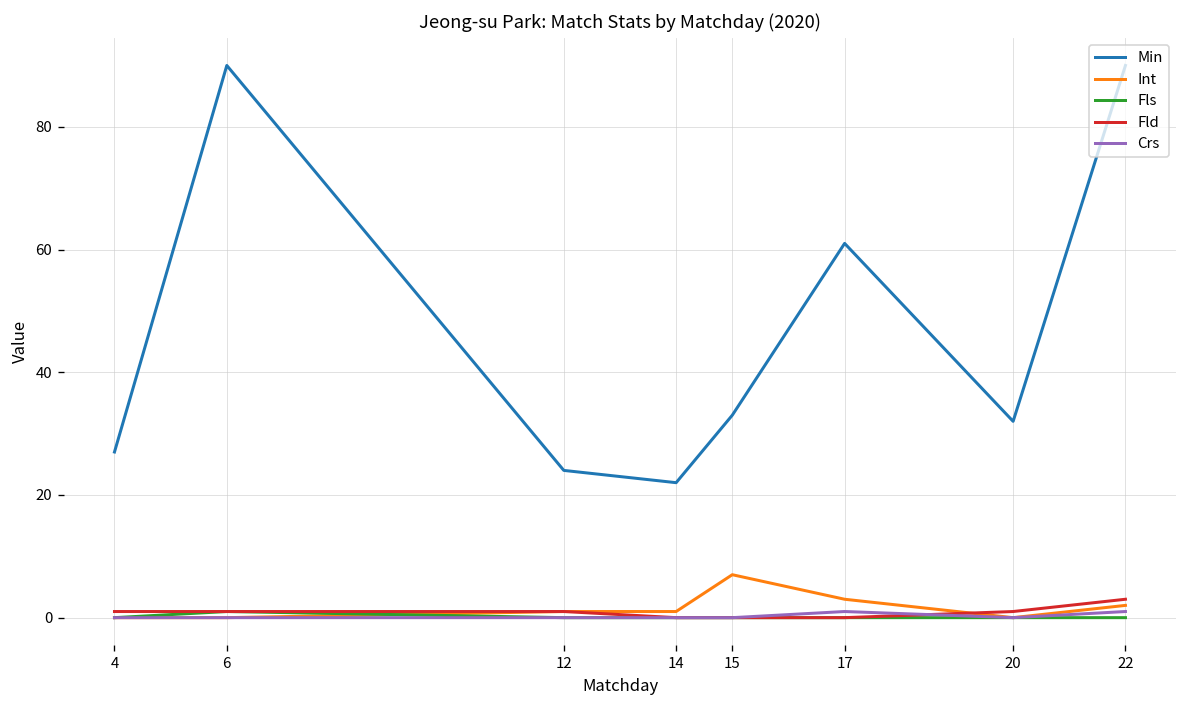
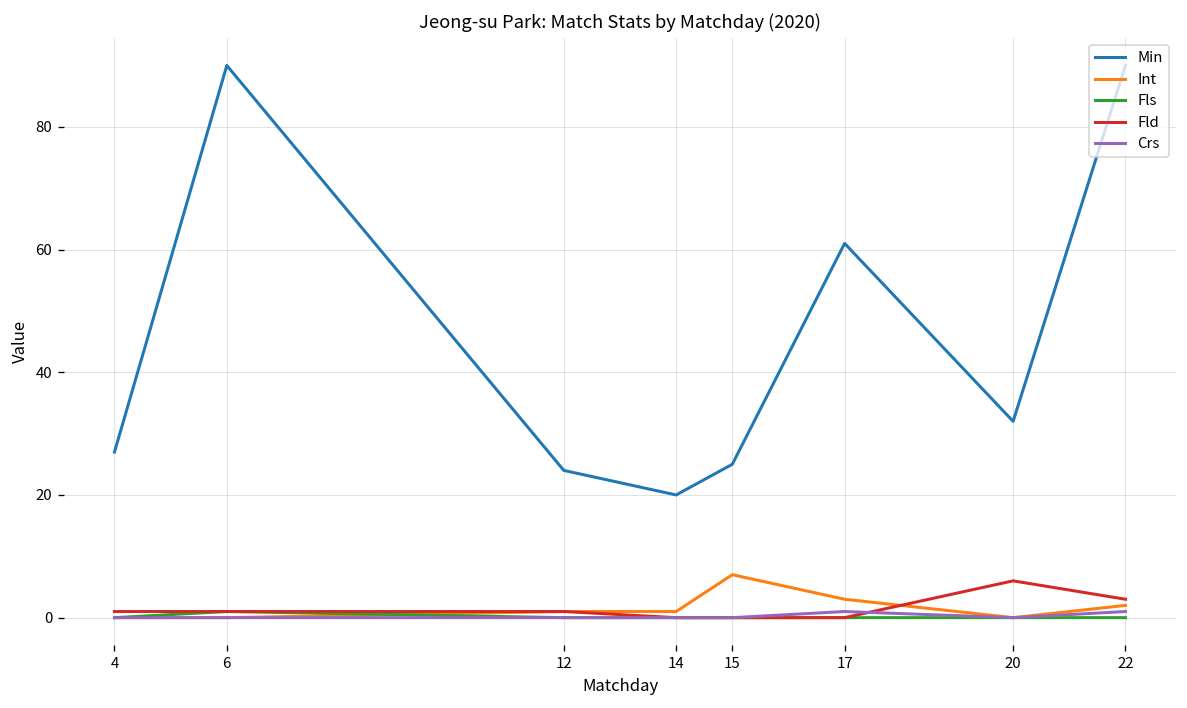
Min, 14: 22 -> 20
Min, 15: 33 -> 25
Fld, 20: 1 -> 6
